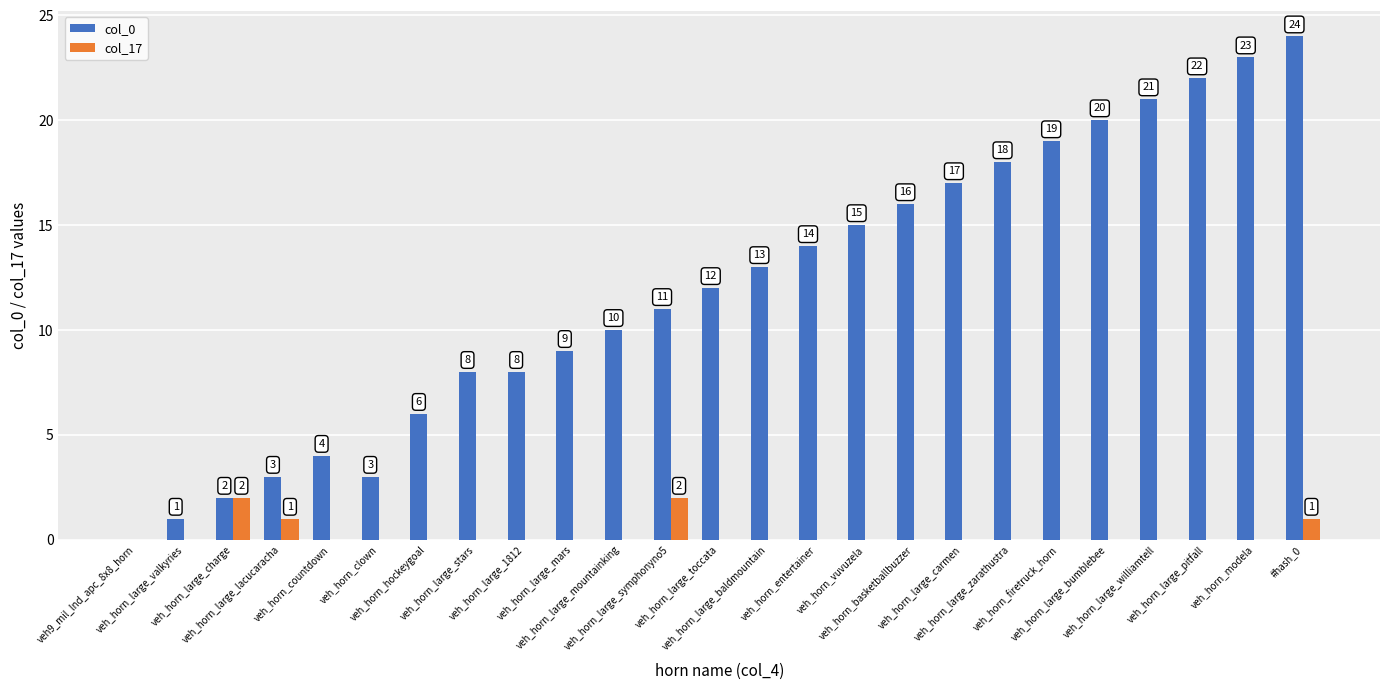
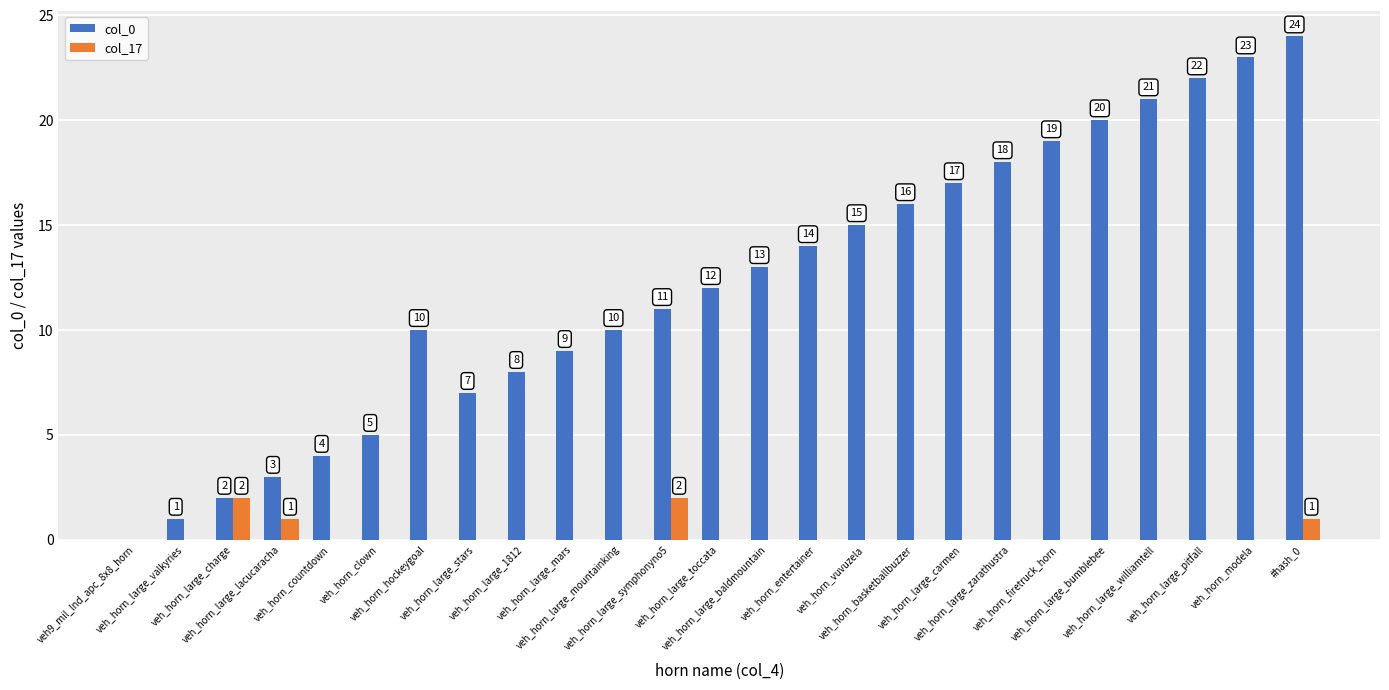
col_0, veh_horn_clown: 3 -> 5
col_0, veh_horn_hockeygoal: 6 -> 10
col_0, veh_horn_large_stars: 8 -> 7
